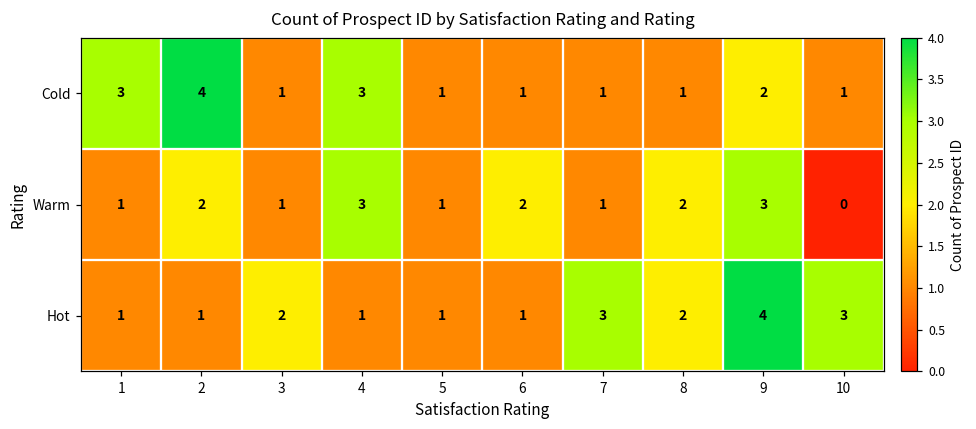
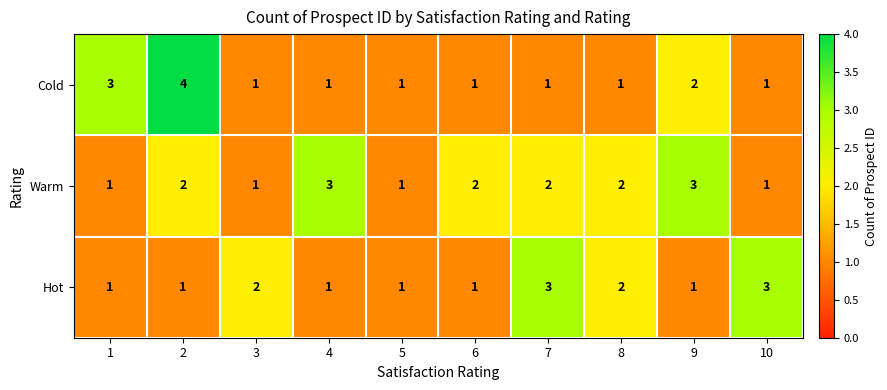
Cold, 4: 3 -> 1
Warm, 7: 1 -> 2
Warm, 10: 0 -> 1
Hot, 9: 4 -> 1
